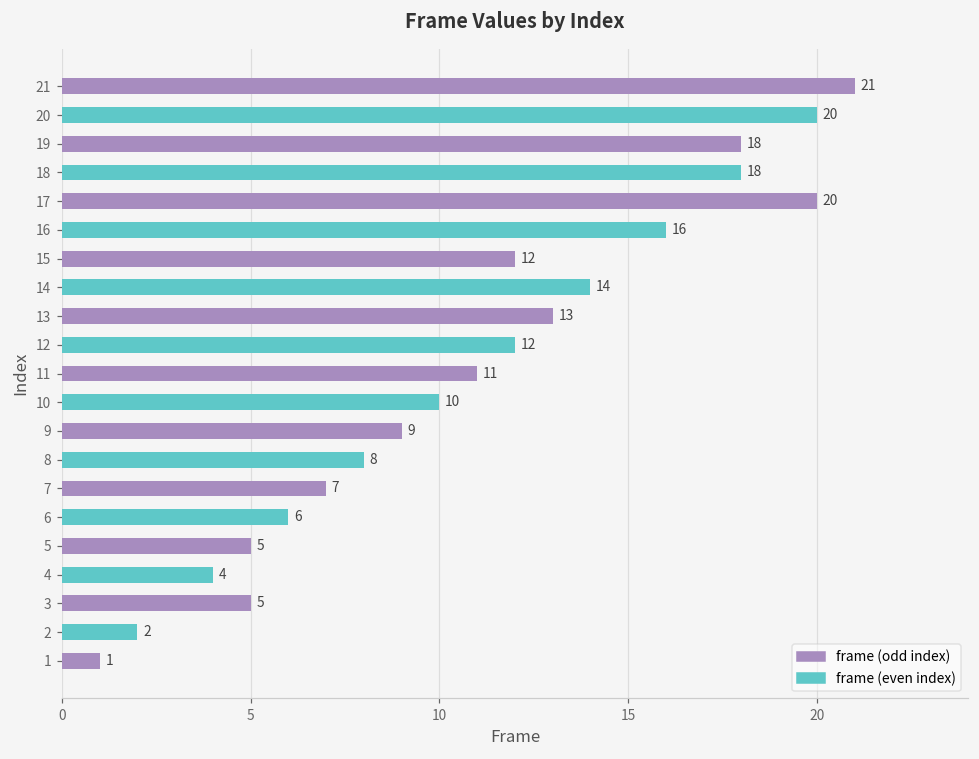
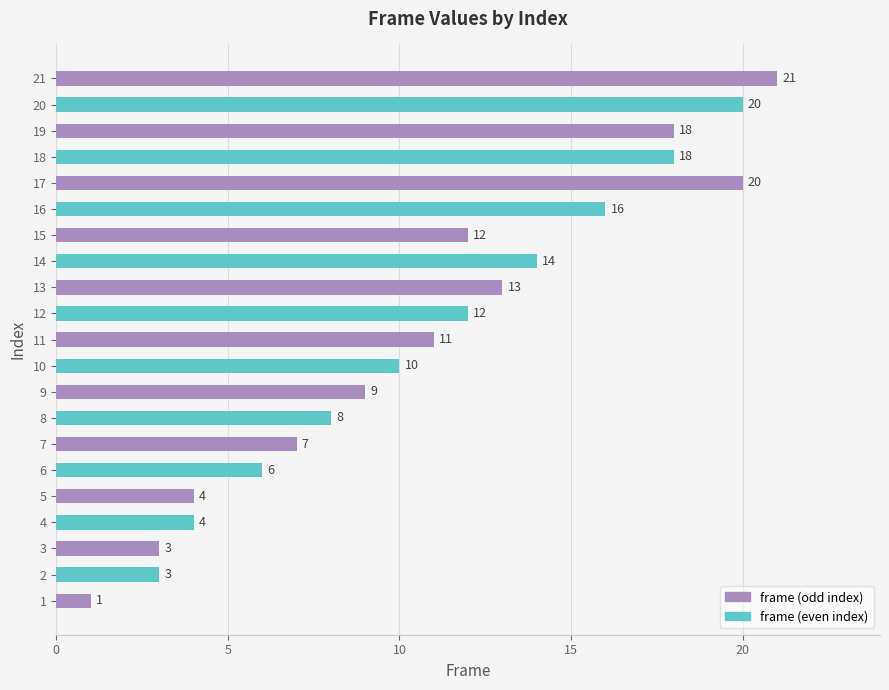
5: 5 -> 4
3: 5 -> 3
2: 2 -> 3
